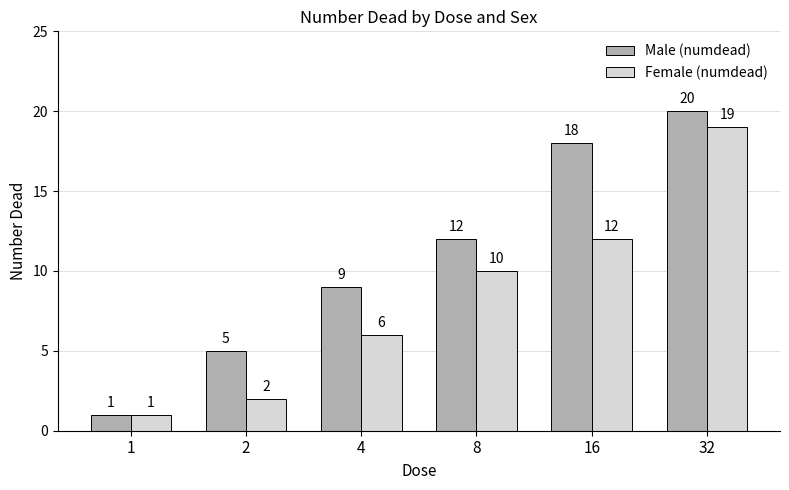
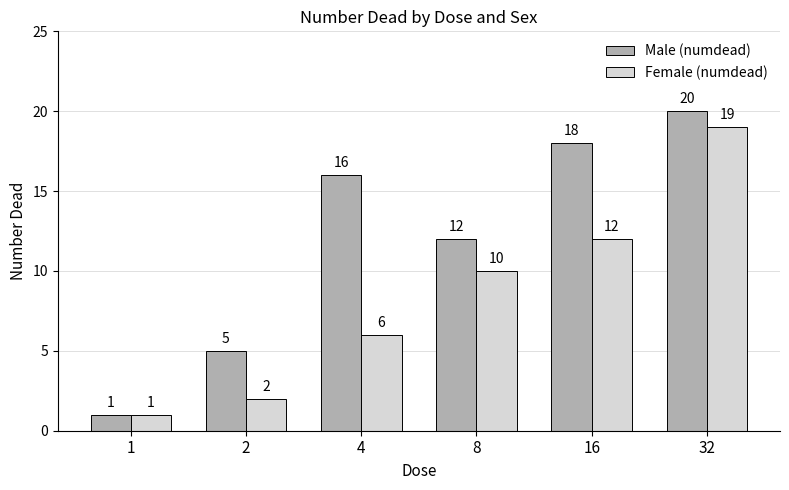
Male (numdead), 4: 9 -> 16
